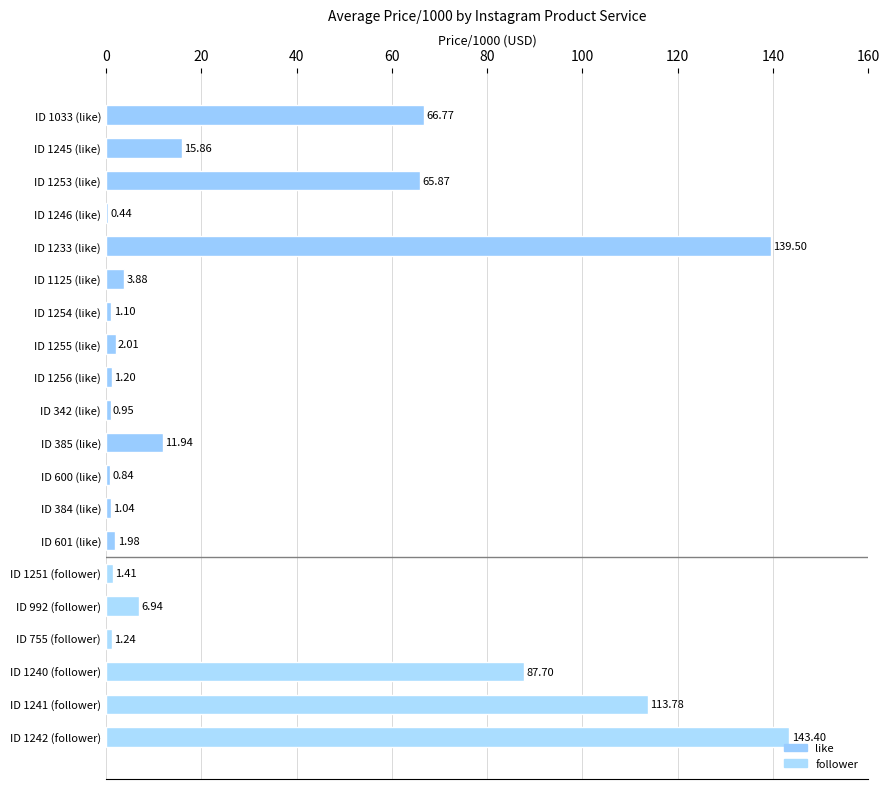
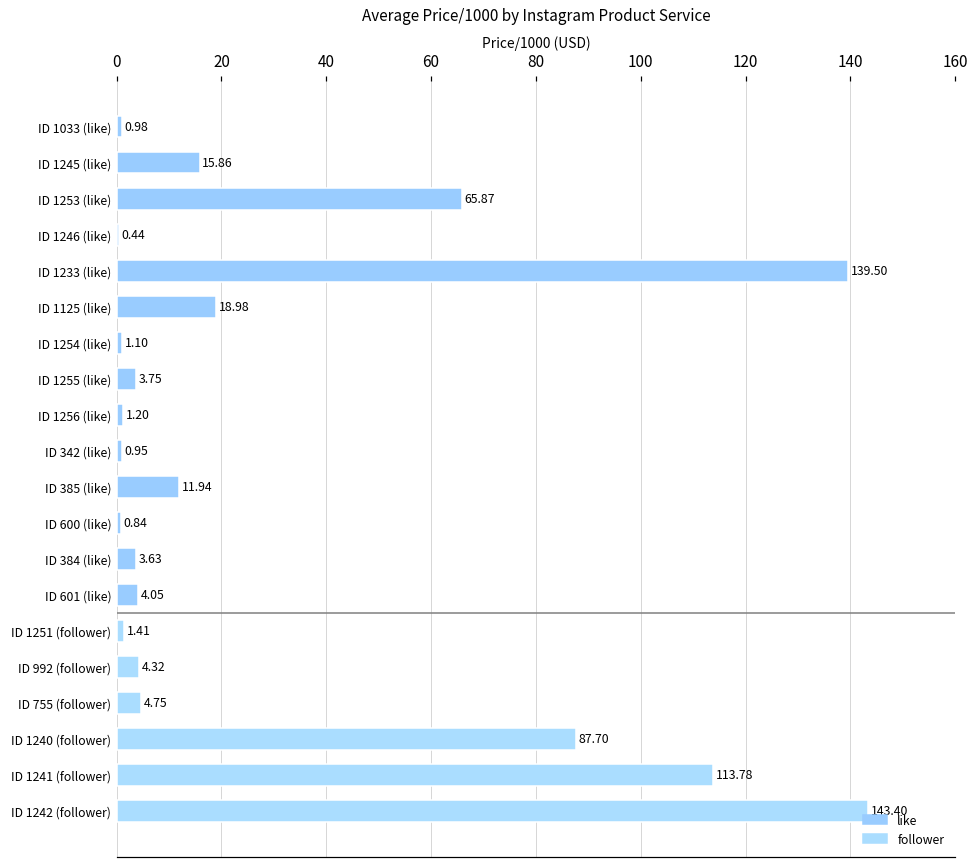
ID 1033 (like): 66.77 -> 0.98
ID 1125 (like): 3.88 -> 18.98
ID 1255 (like): 2.01 -> 3.75
ID 384 (like): 1.04 -> 3.63
ID 601 (like): 1.98 -> 4.05
ID 992 (follower): 6.94 -> 4.32
ID 755 (follower): 1.24 -> 4.75
